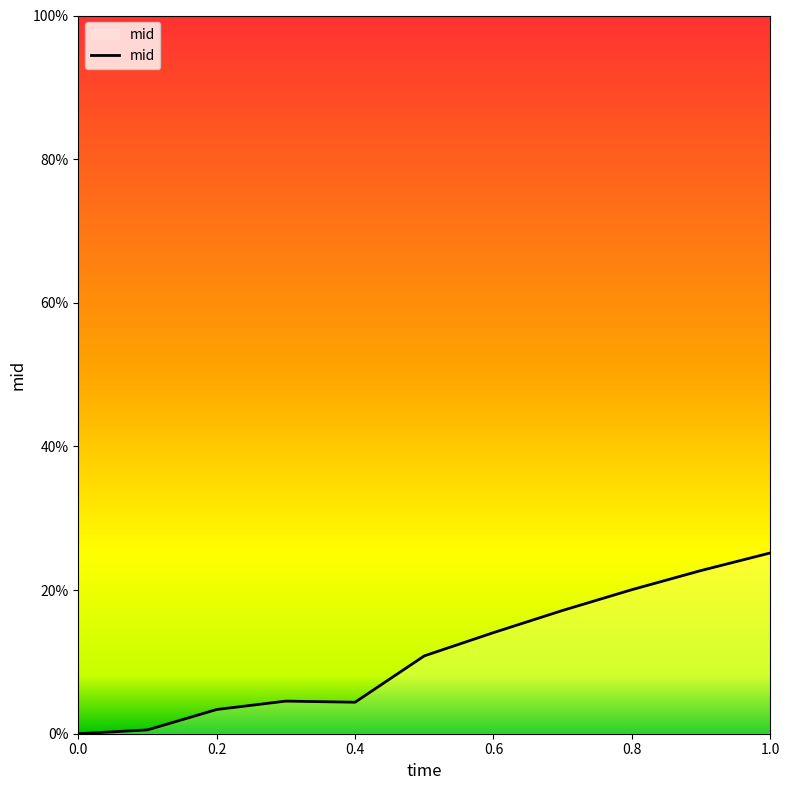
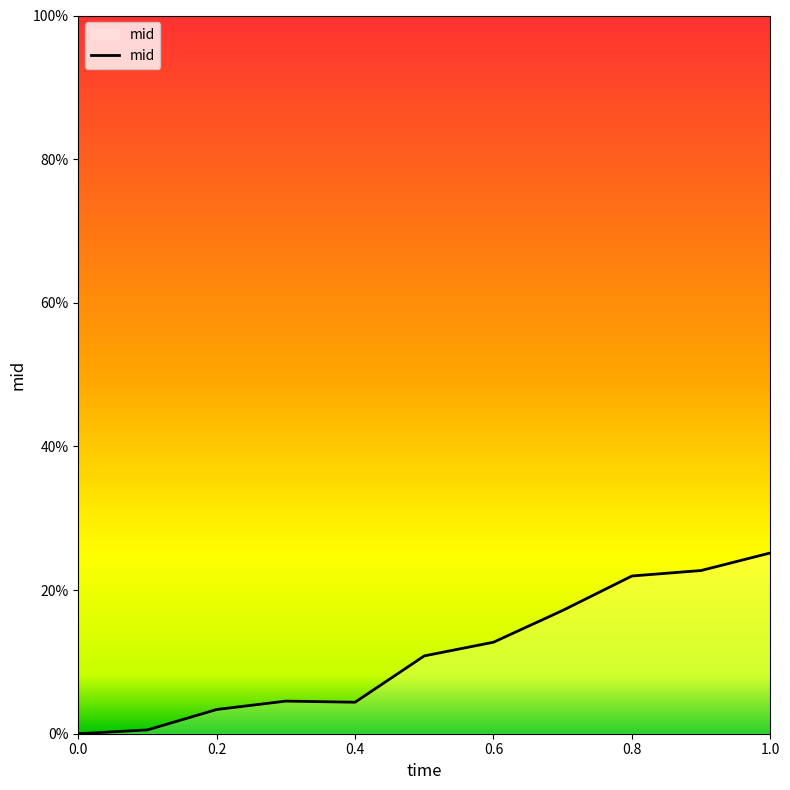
0.6: 14% -> 13%
0.8: 20% -> 22%
